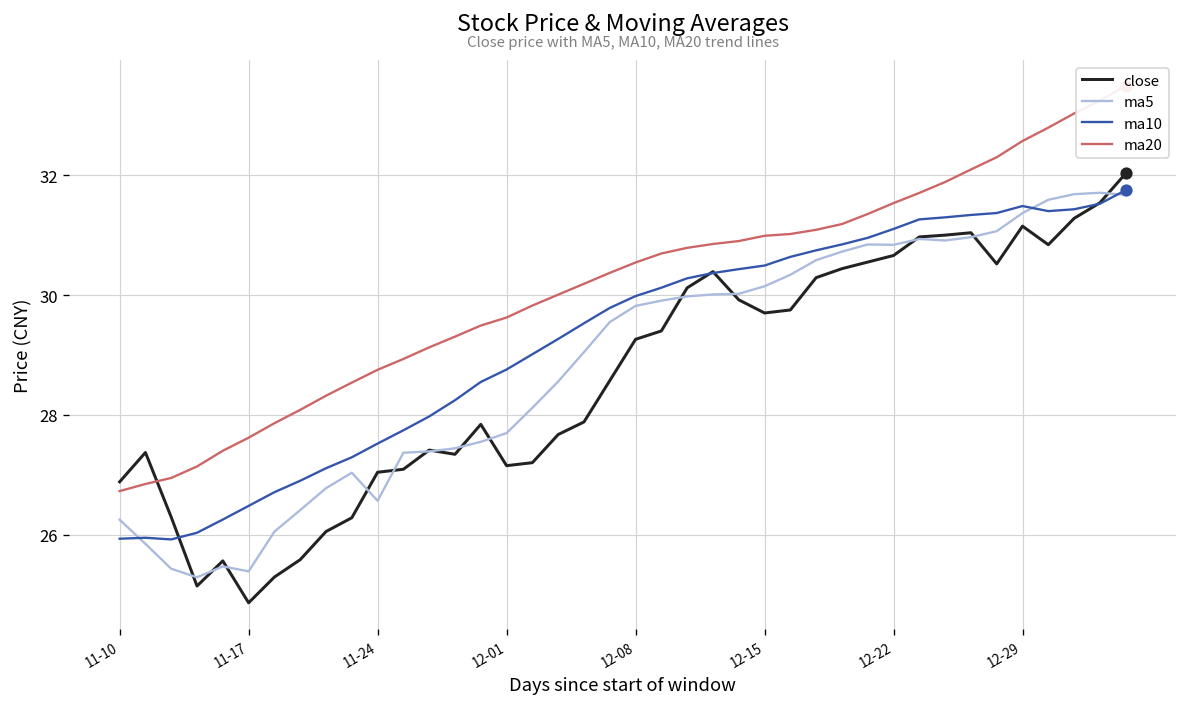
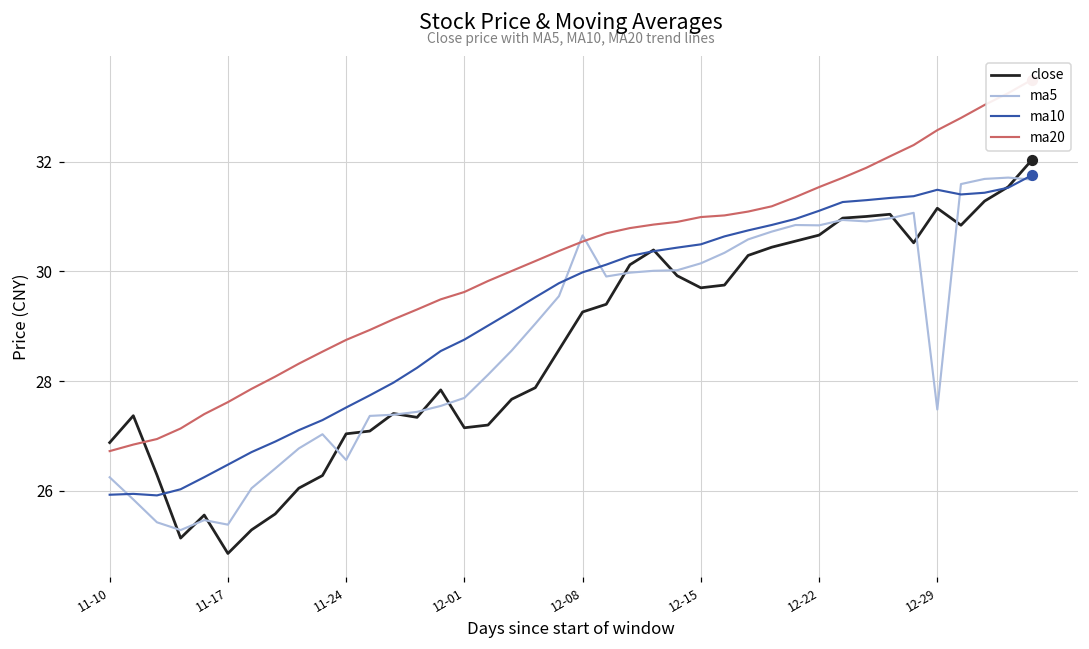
ma5, 12-08: 29.8 -> 30.7
ma5, 12-29: 31.4 -> 27.5
